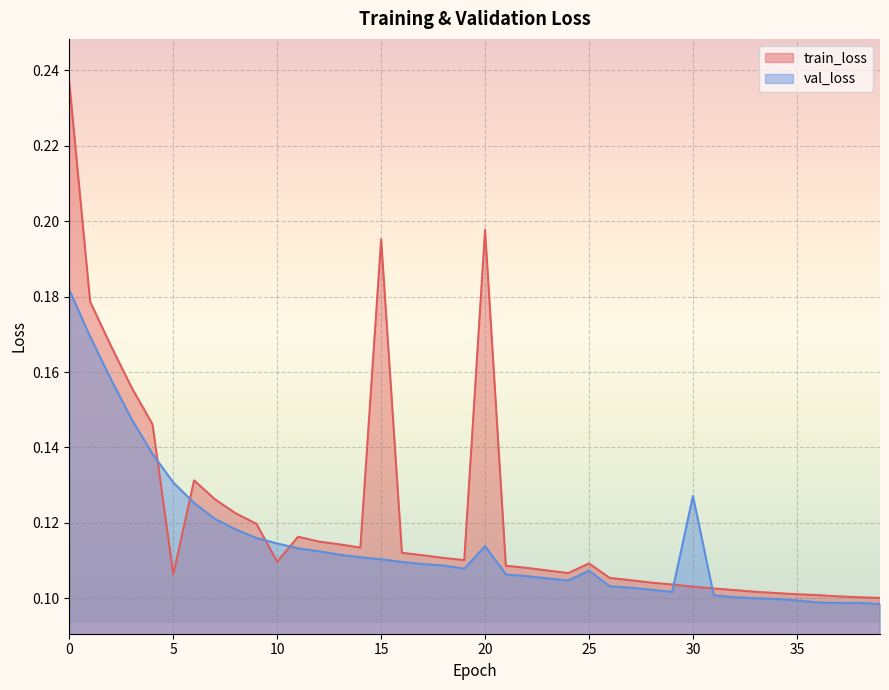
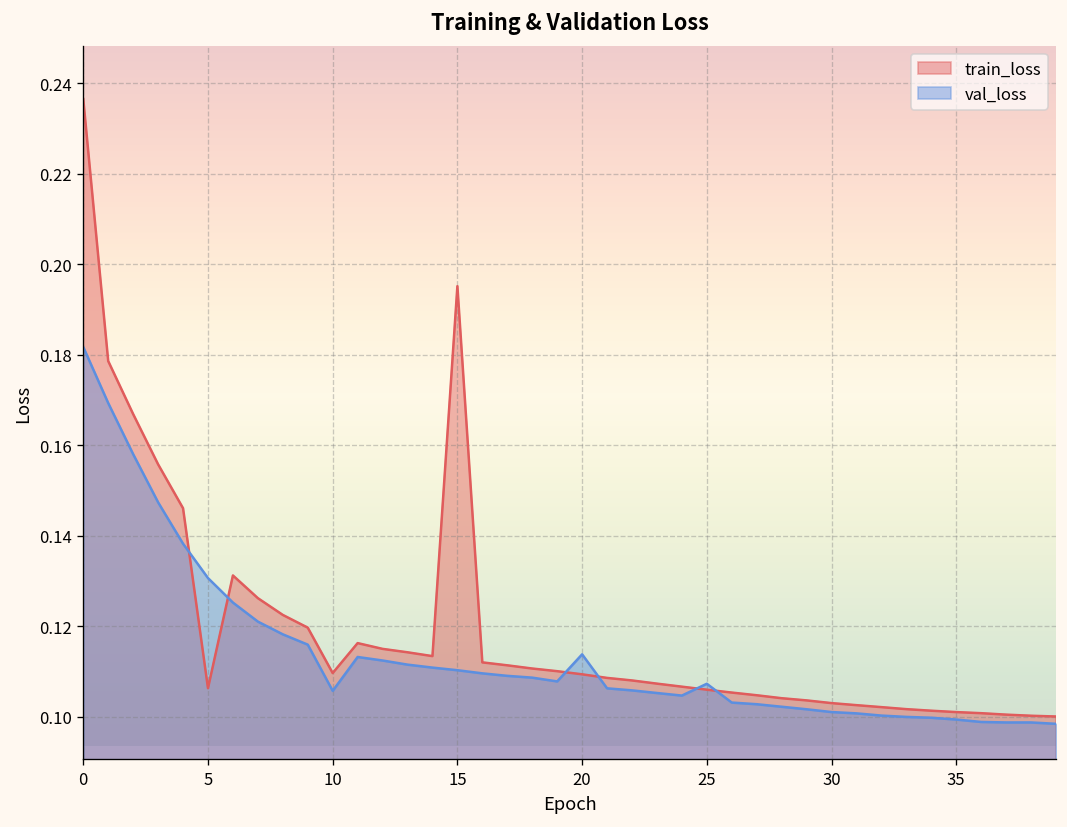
val_loss, 10: 0.115 -> 0.106
train_loss, 20: 0.198 -> 0.109
train_loss, 25: 0.109 -> 0.106
val_loss, 30: 0.127 -> 0.101
